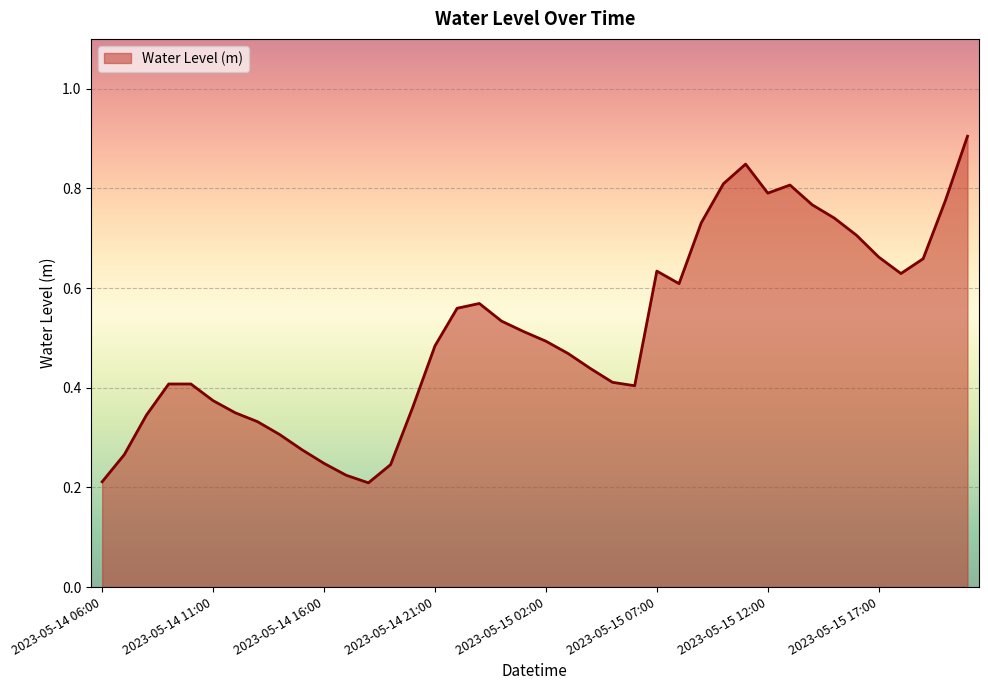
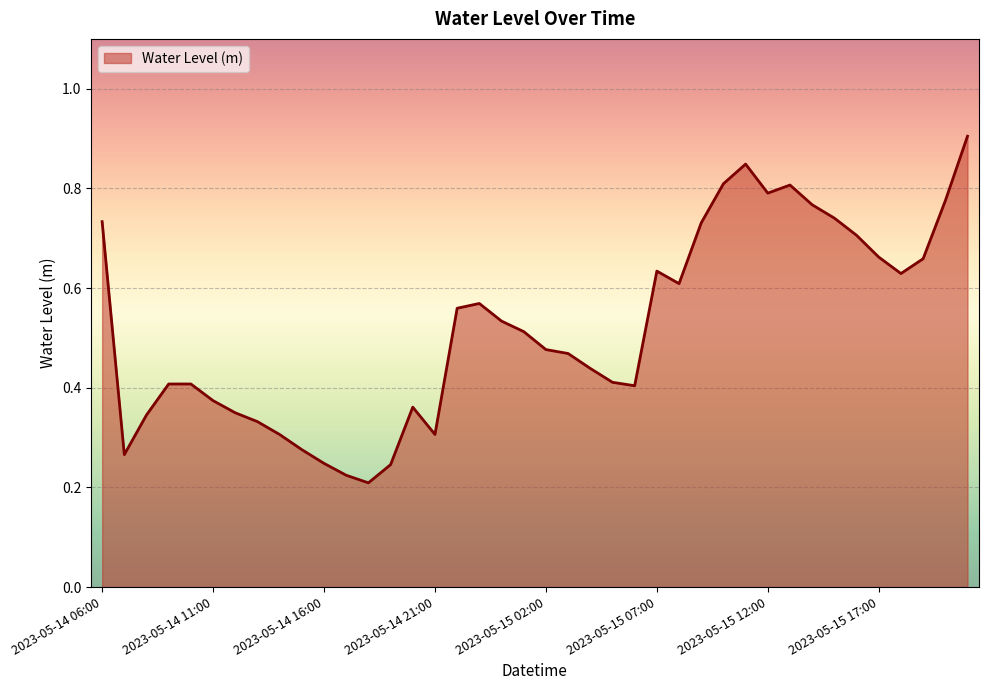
2023-05-14 06:00: 0.21 -> 0.73
2023-05-14 21:00: 0.48 -> 0.31
2023-05-15 02:00: 0.49 -> 0.48
